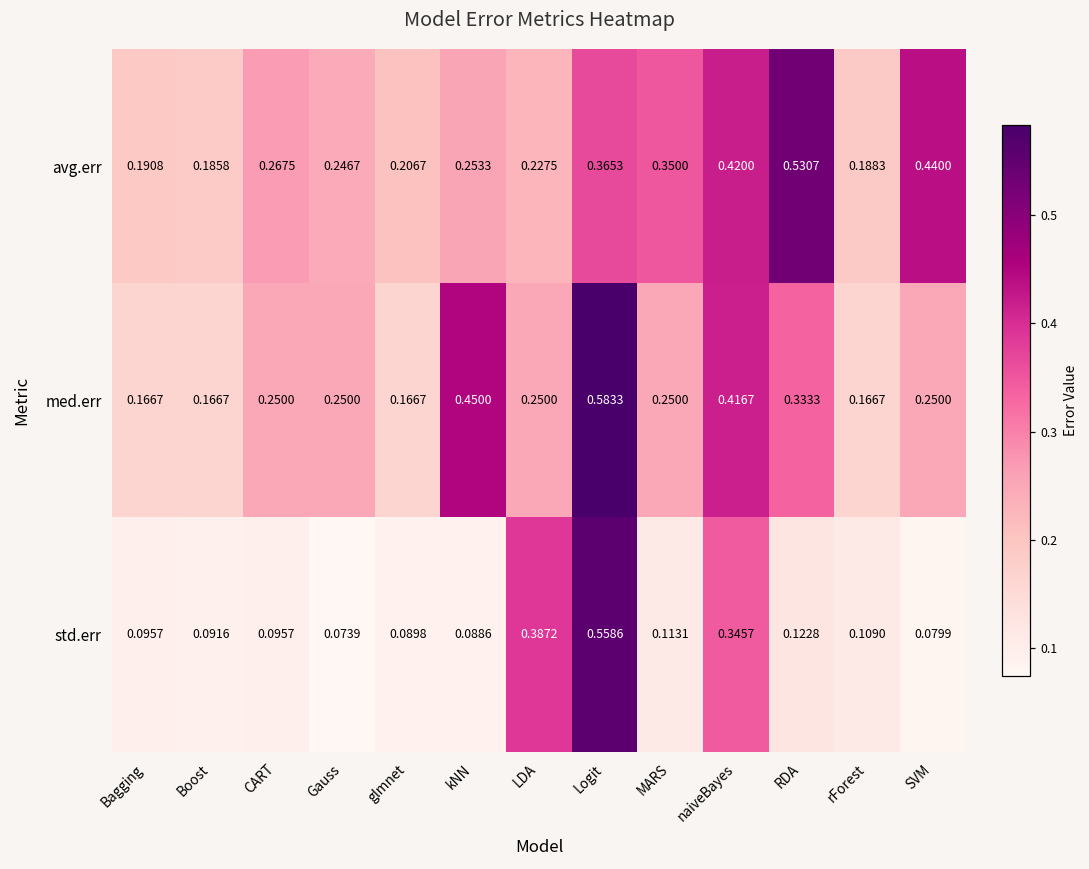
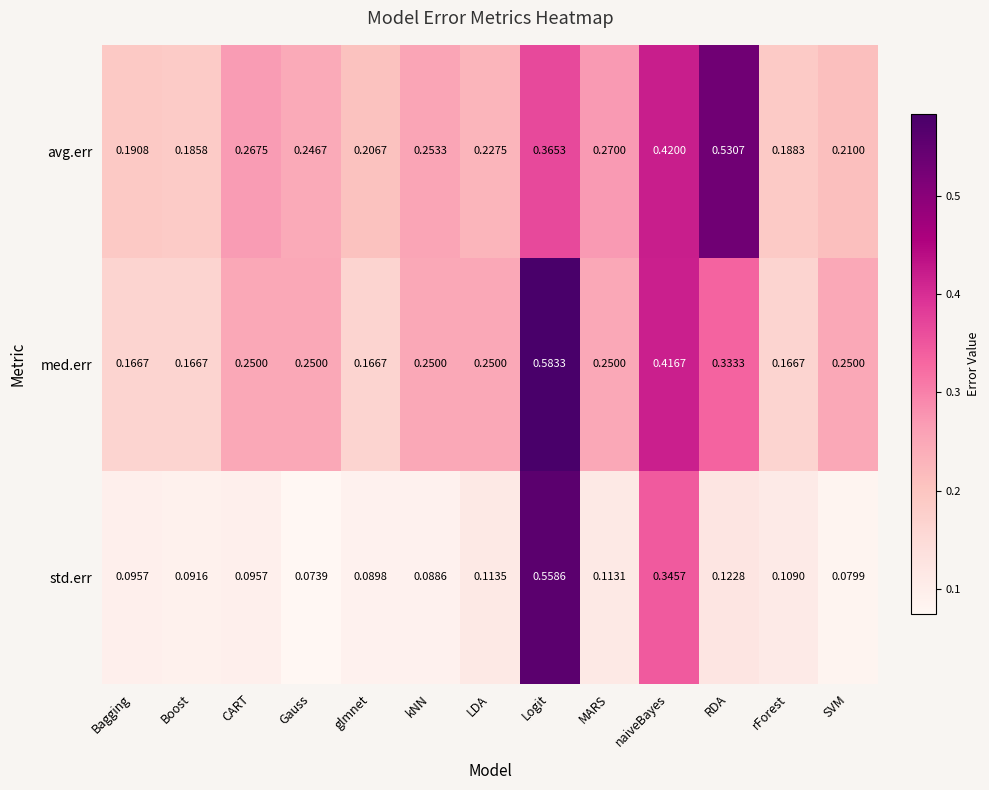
avg.err, MARS: 0.3500 -> 0.2700
avg.err, SVM: 0.4400 -> 0.2100
med.err, kNN: 0.4500 -> 0.2500
std.err, LDA: 0.3872 -> 0.1135
